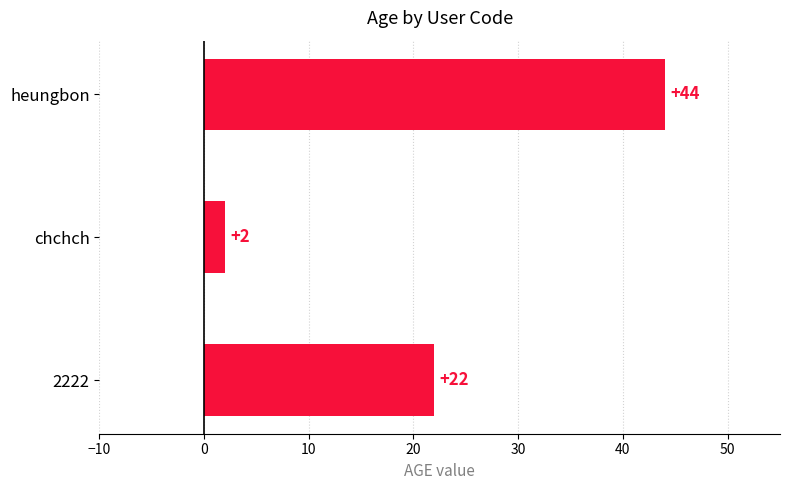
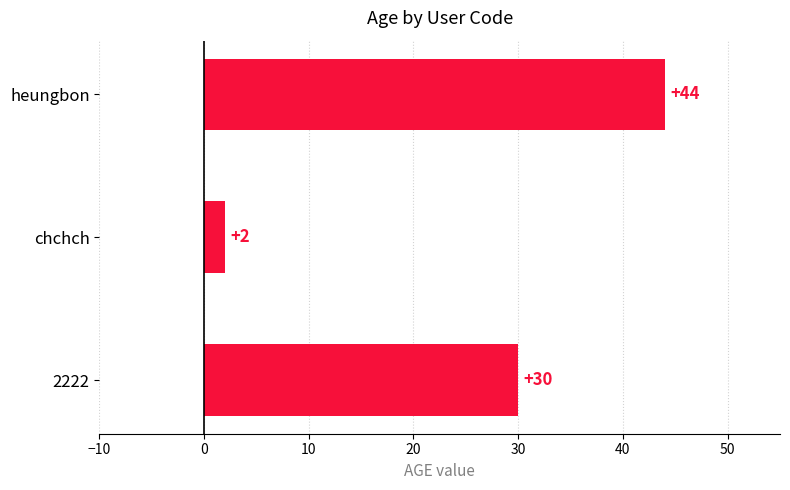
2222: +22 -> +30
